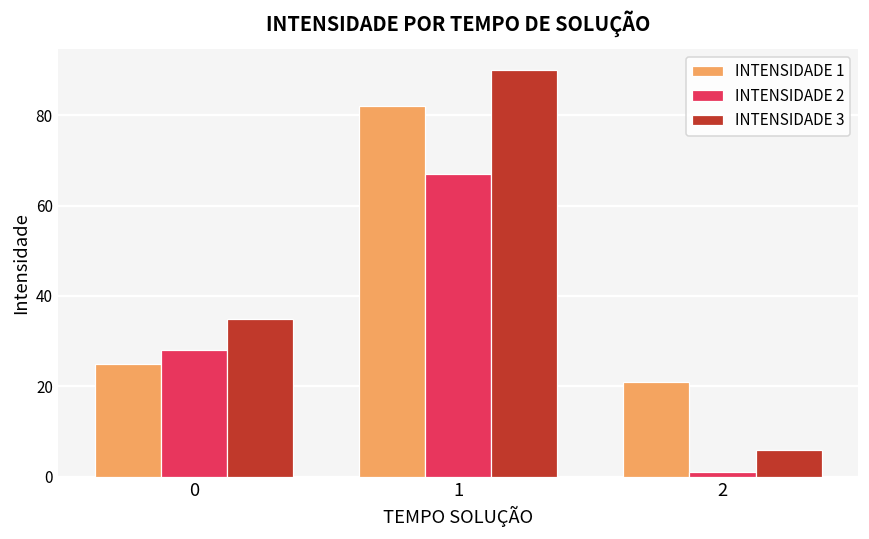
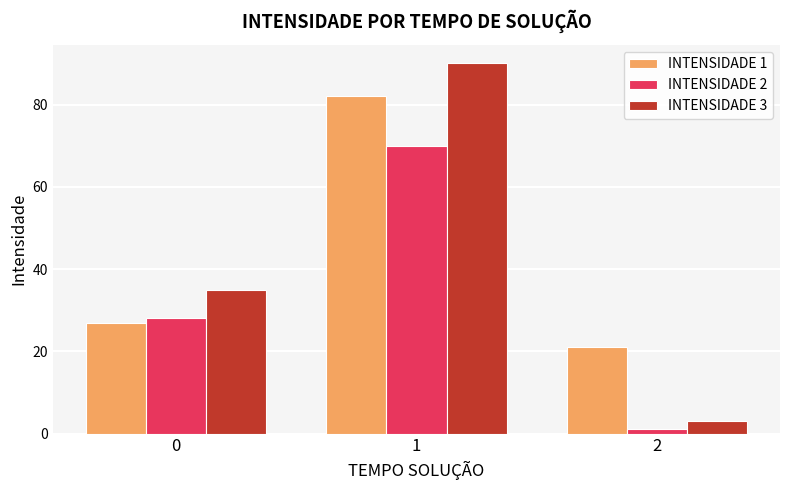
INTENSIDADE 1, 0: 25 -> 27
INTENSIDADE 2, 1: 67 -> 70
INTENSIDADE 3, 2: 6 -> 3
